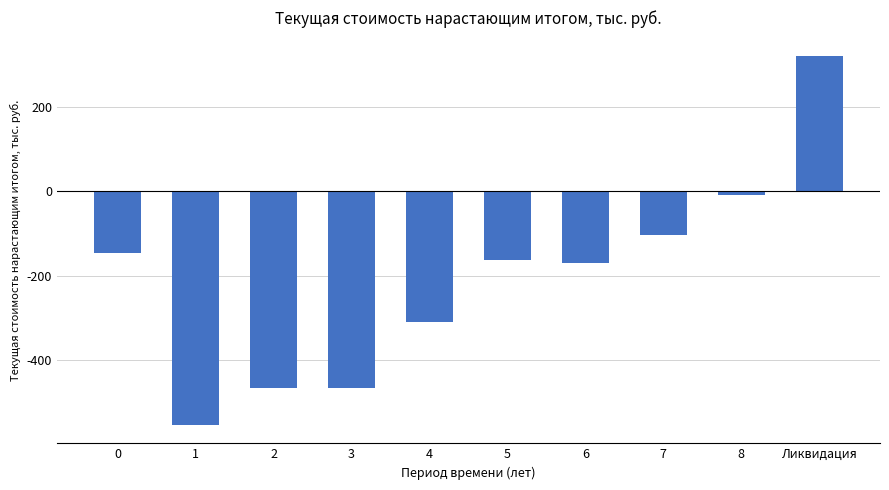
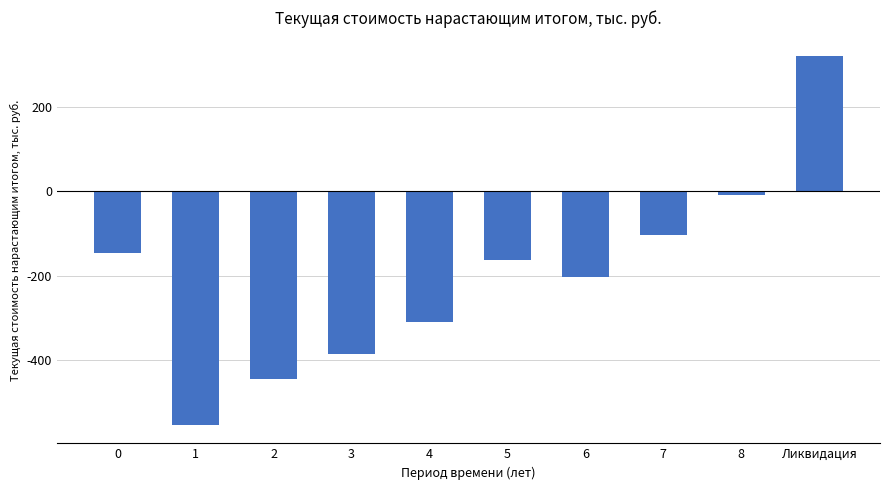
2: -470 -> -440
3: -470 -> -380
6: -170 -> -200
